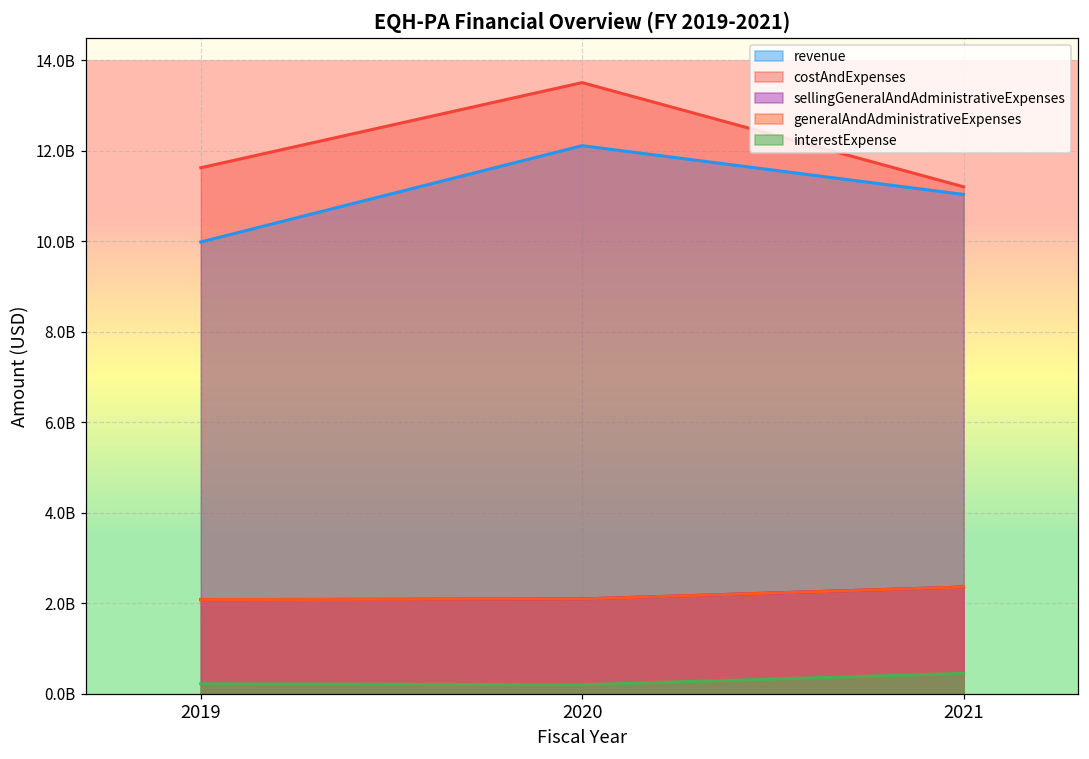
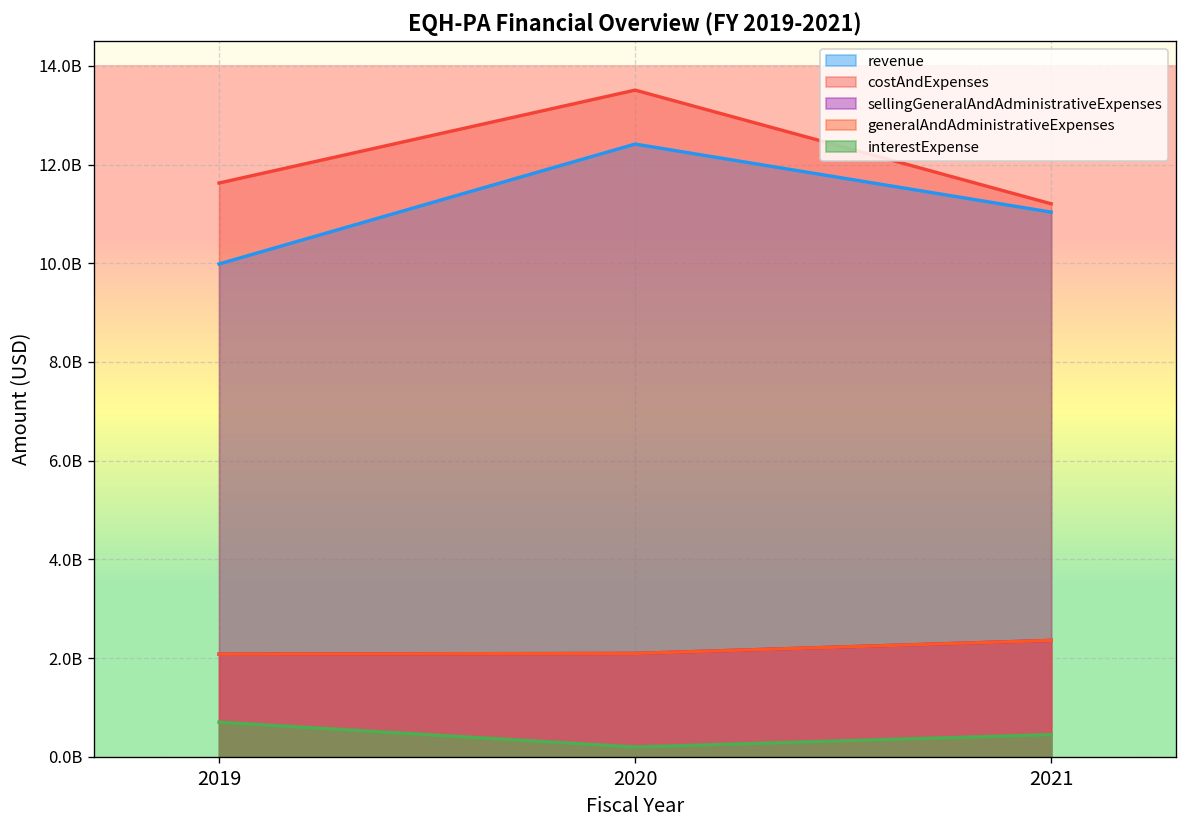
interestExpense, 2019: 200000000 -> 700000000
revenue, 2020: 12100000000 -> 12400000000
